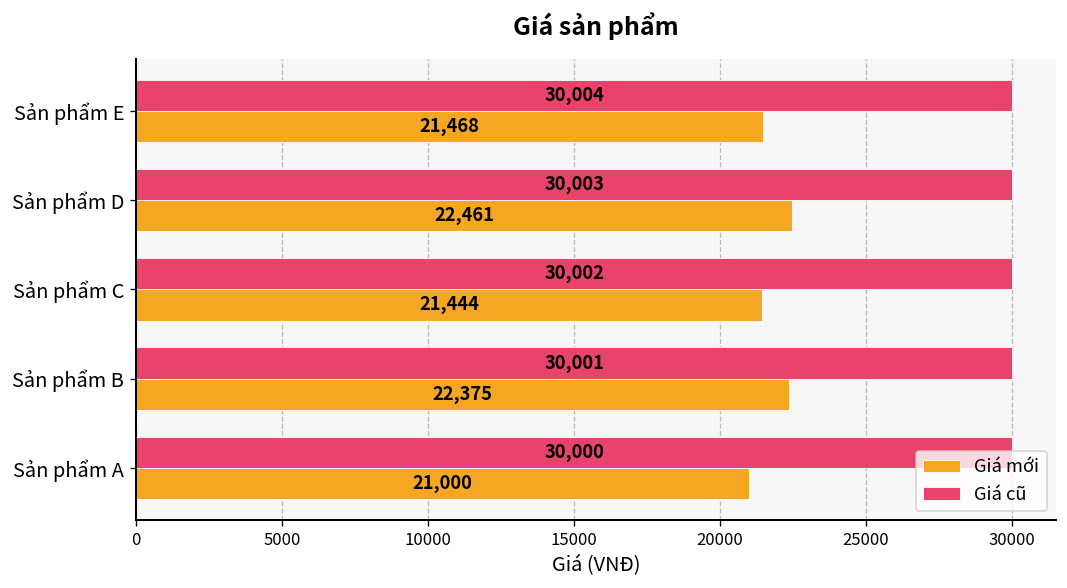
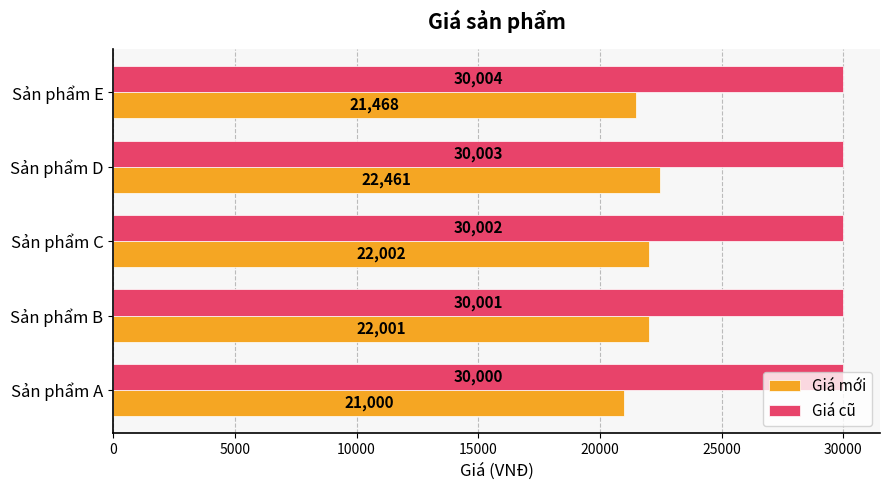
Giá mới, Sản phẩm C: 21,444 -> 22,002
Giá mới, Sản phẩm B: 22,375 -> 22,001
